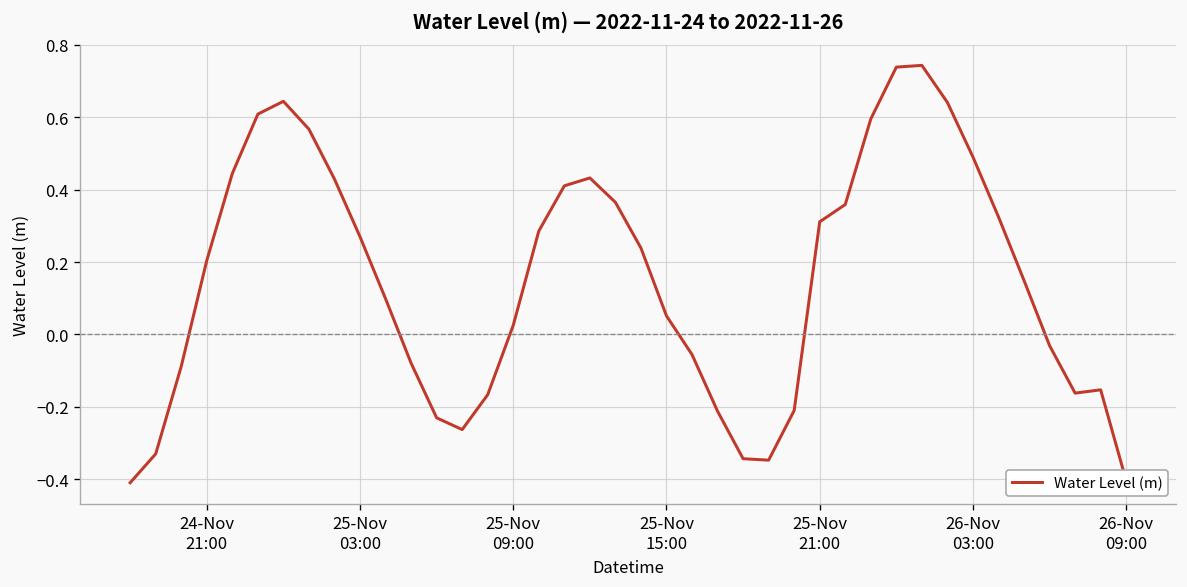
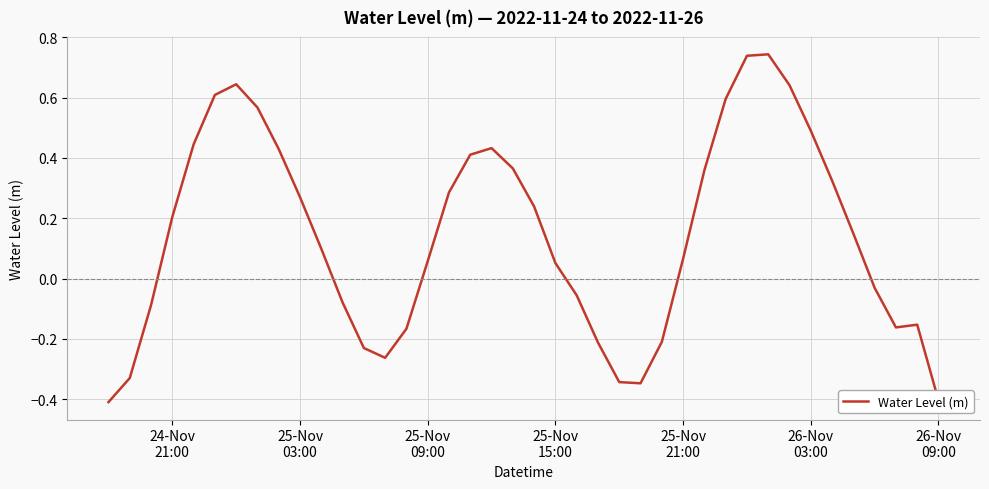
25-Nov 09:00: 0.03 -> 0.06
25-Nov 21:00: 0.31 -> 0.07
